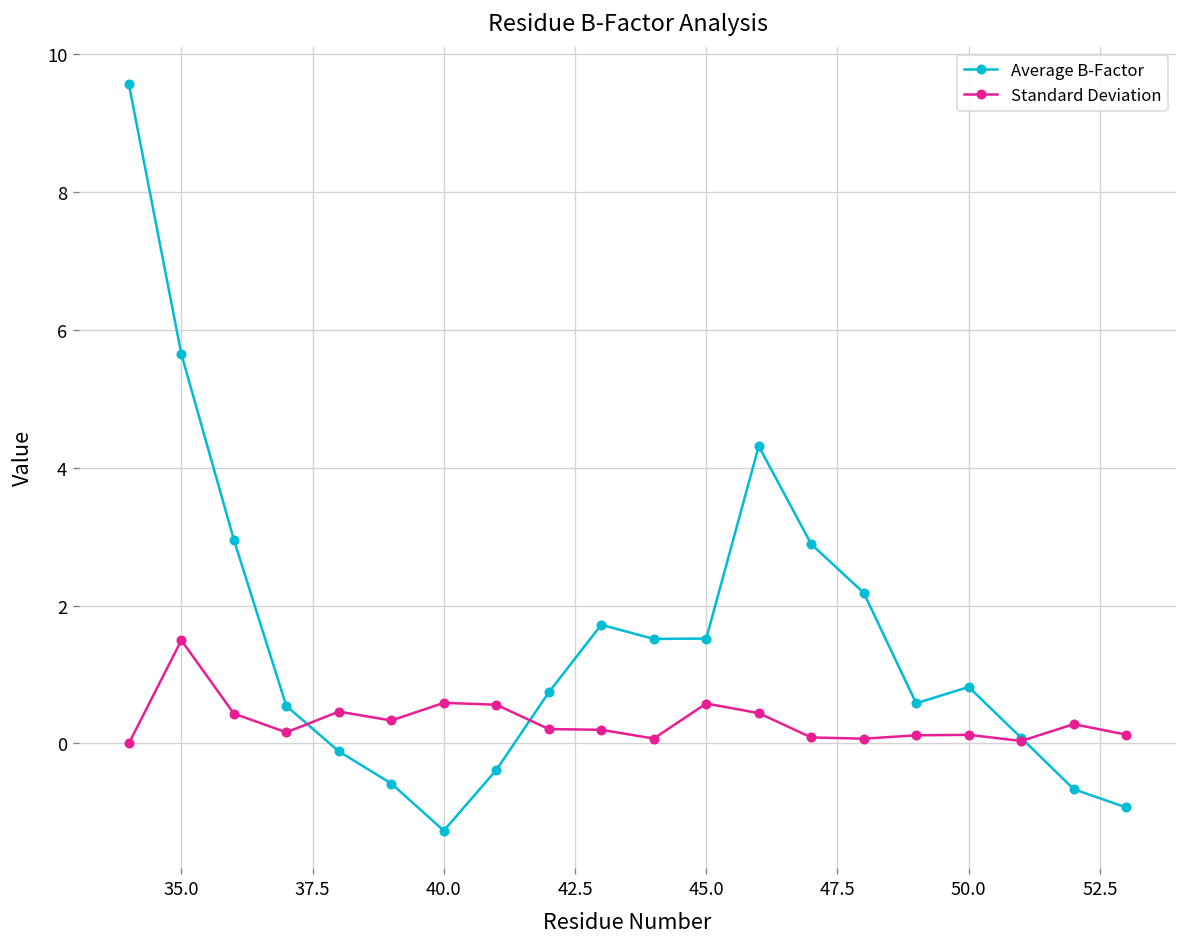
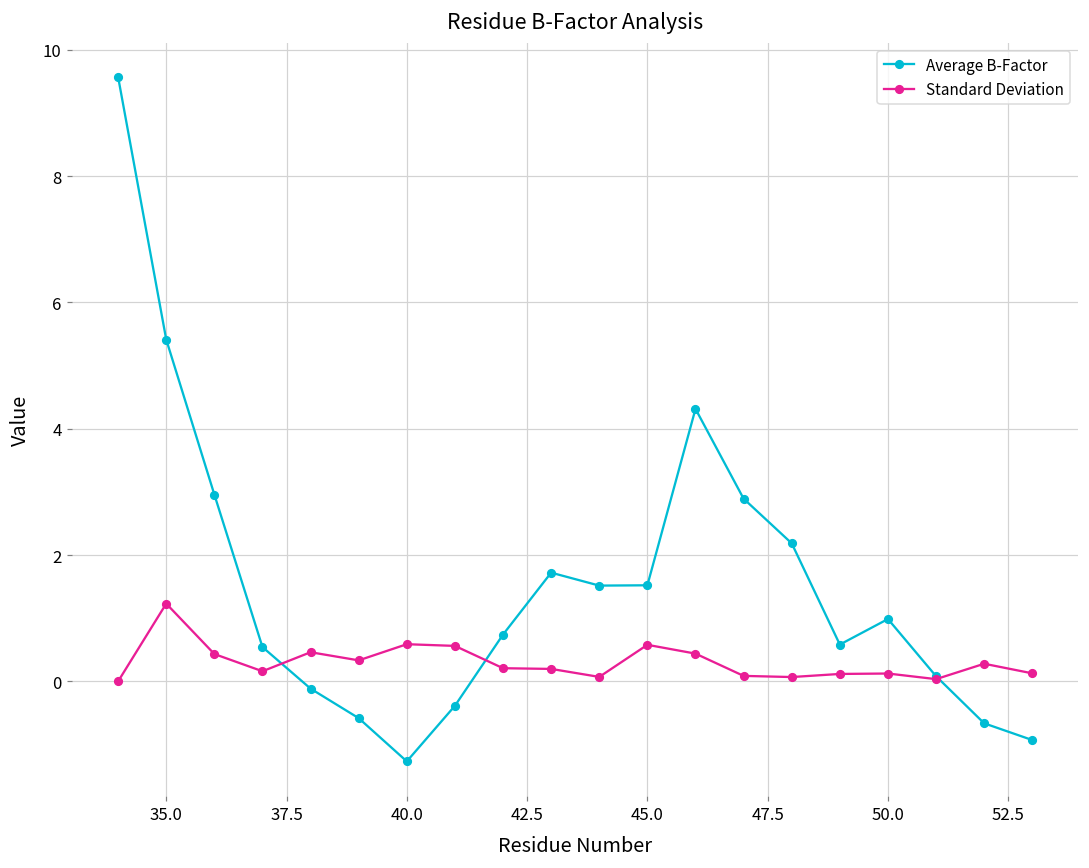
Average B-Factor, 35.0: 5.7 -> 5.4
Standard Deviation, 35.0: 1.5 -> 1.2
Average B-Factor, 50.0: 0.8 -> 1.0
